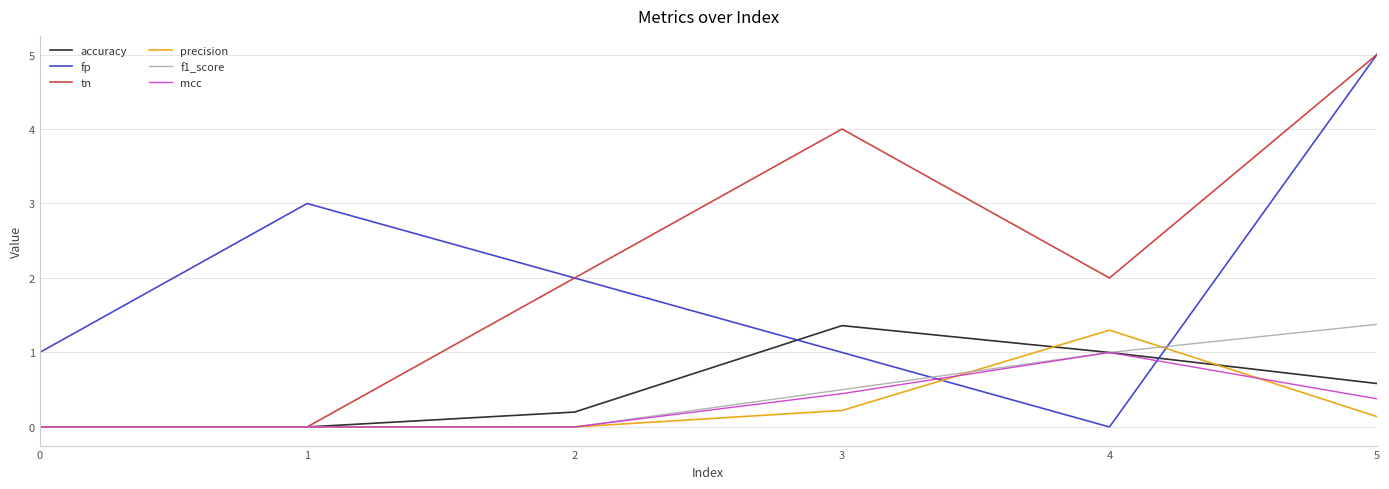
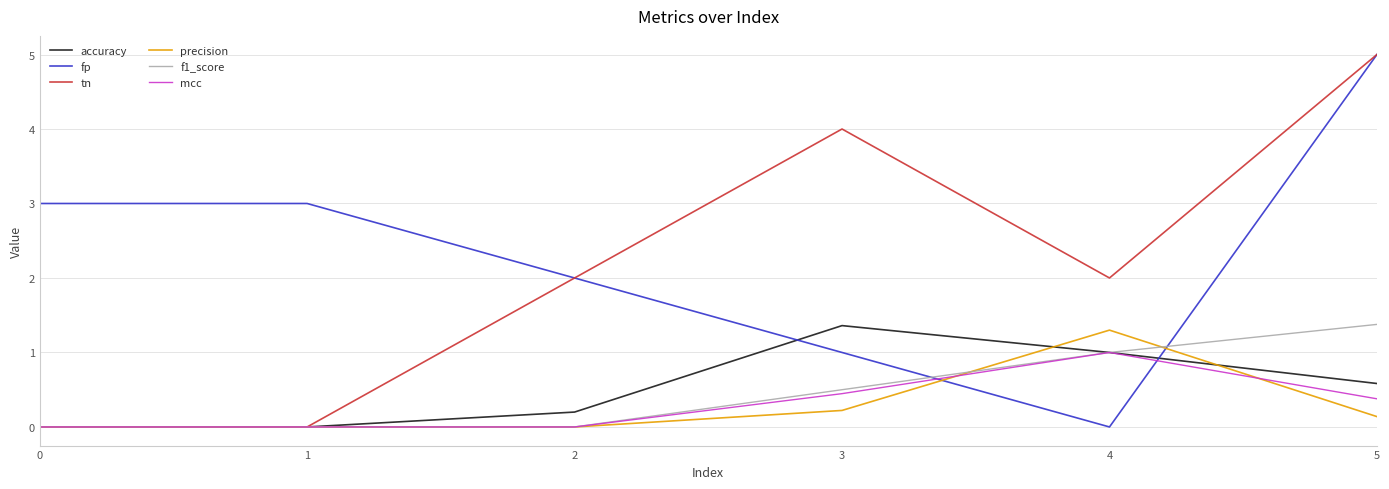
fp, 0: 1 -> 3
